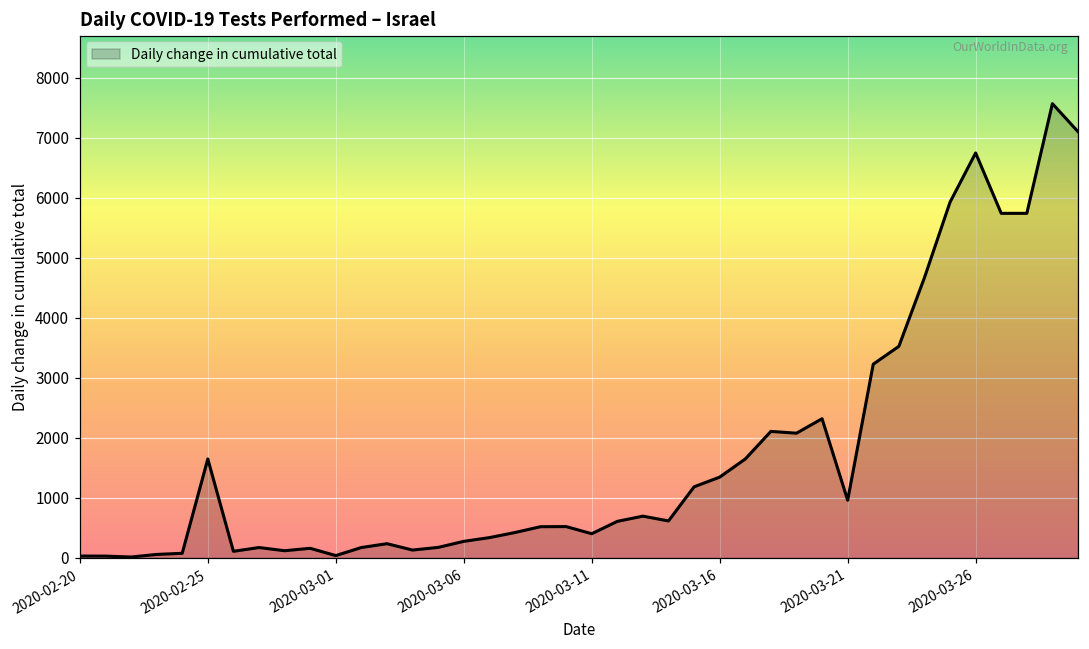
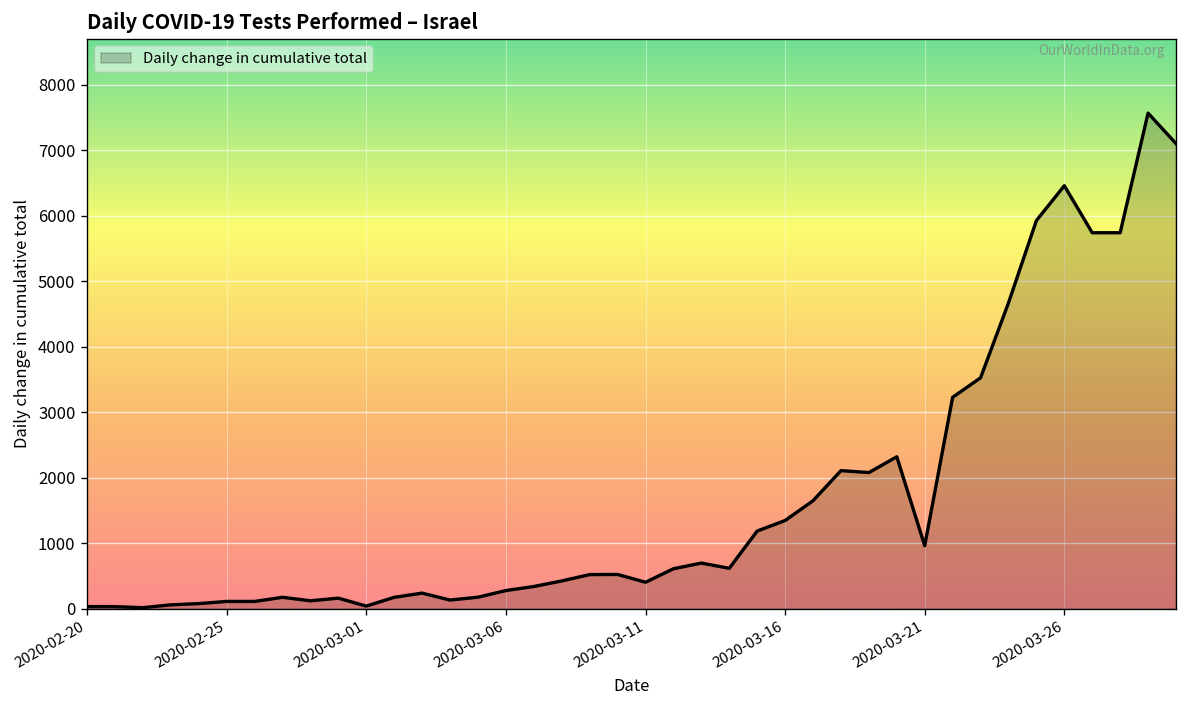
2020-02-25: 1600 -> 100
2020-03-26: 6700 -> 6500
